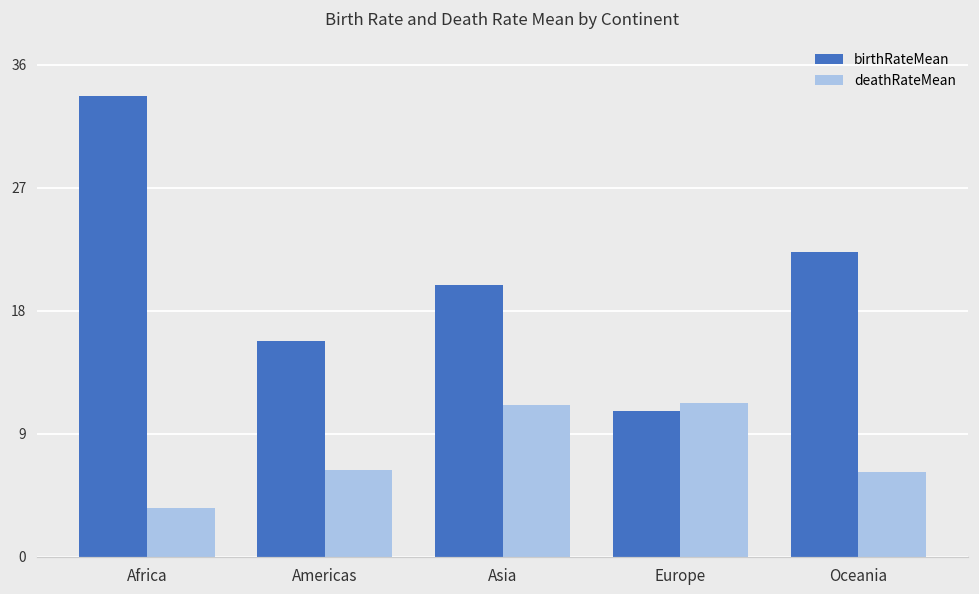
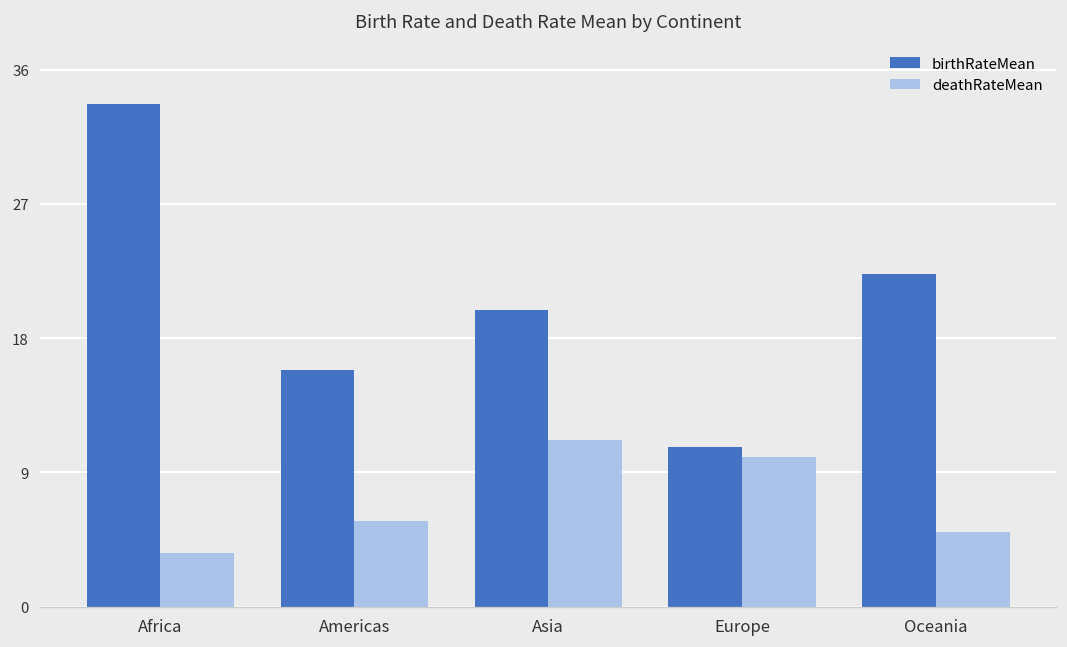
deathRateMean, Americas: 6.4 -> 5.7
deathRateMean, Europe: 11.2 -> 10.0
deathRateMean, Oceania: 6.2 -> 5.0
